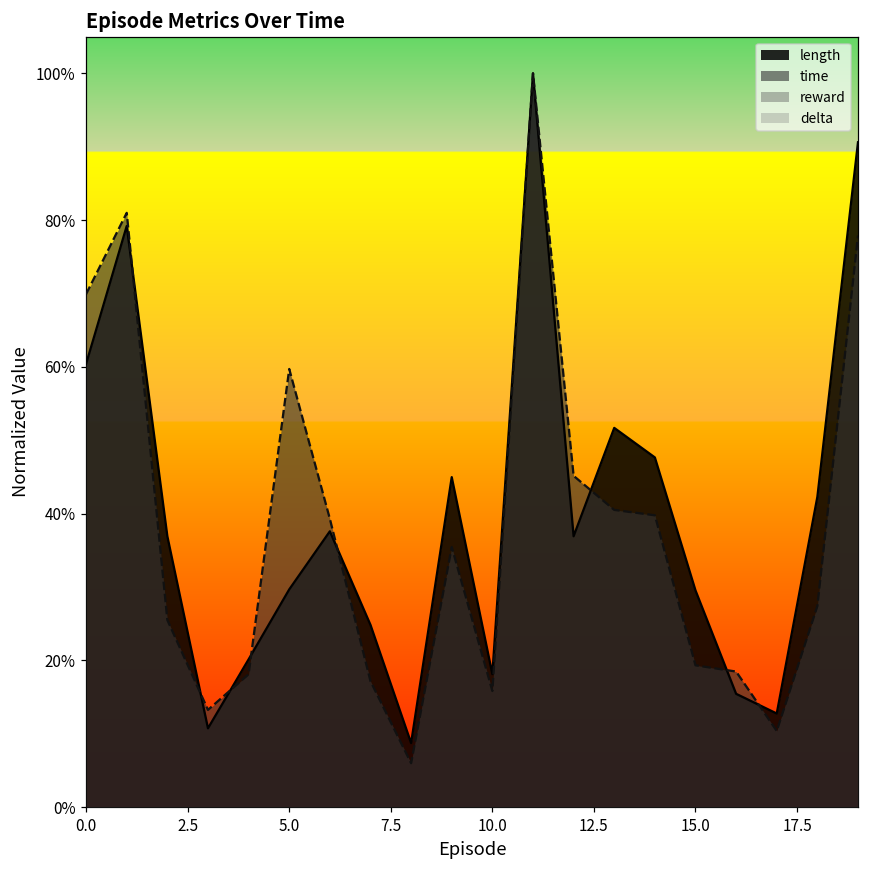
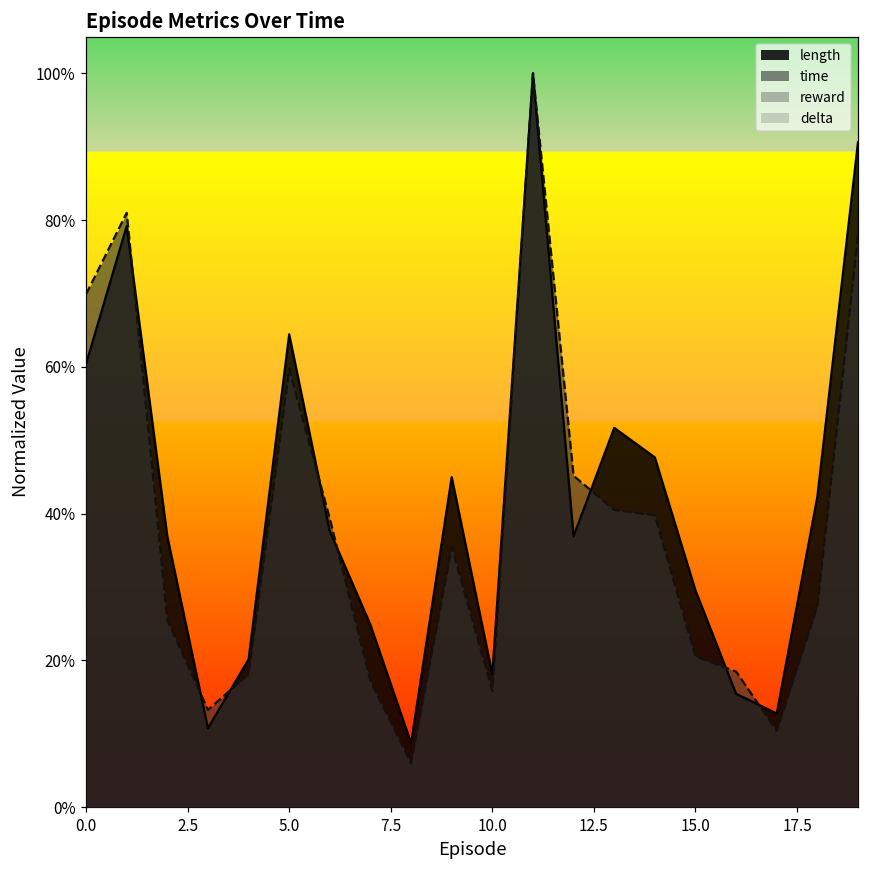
length, 5.0: 30% -> 64%
time, 15.0: 19% -> 21%
